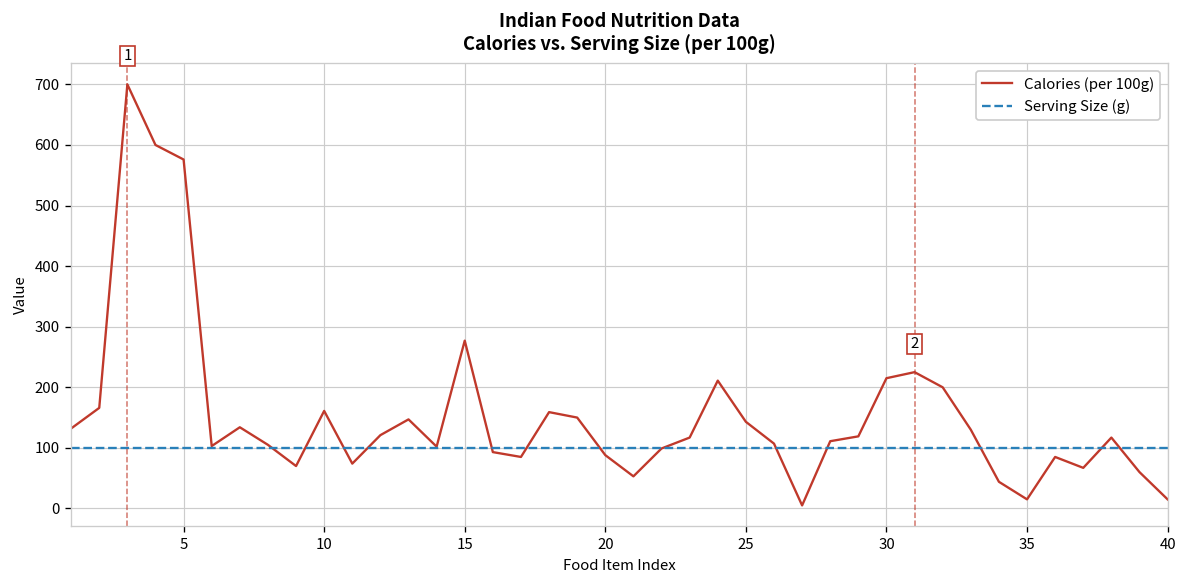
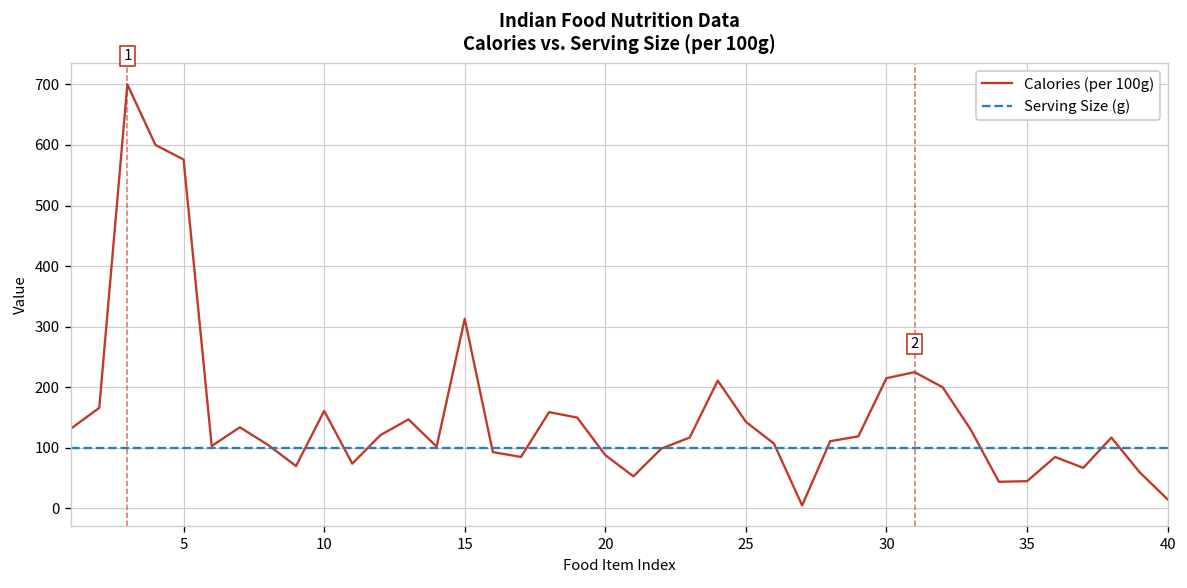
Calories (per 100g), 15: 280 -> 310
Calories (per 100g), 35: 20 -> 50
